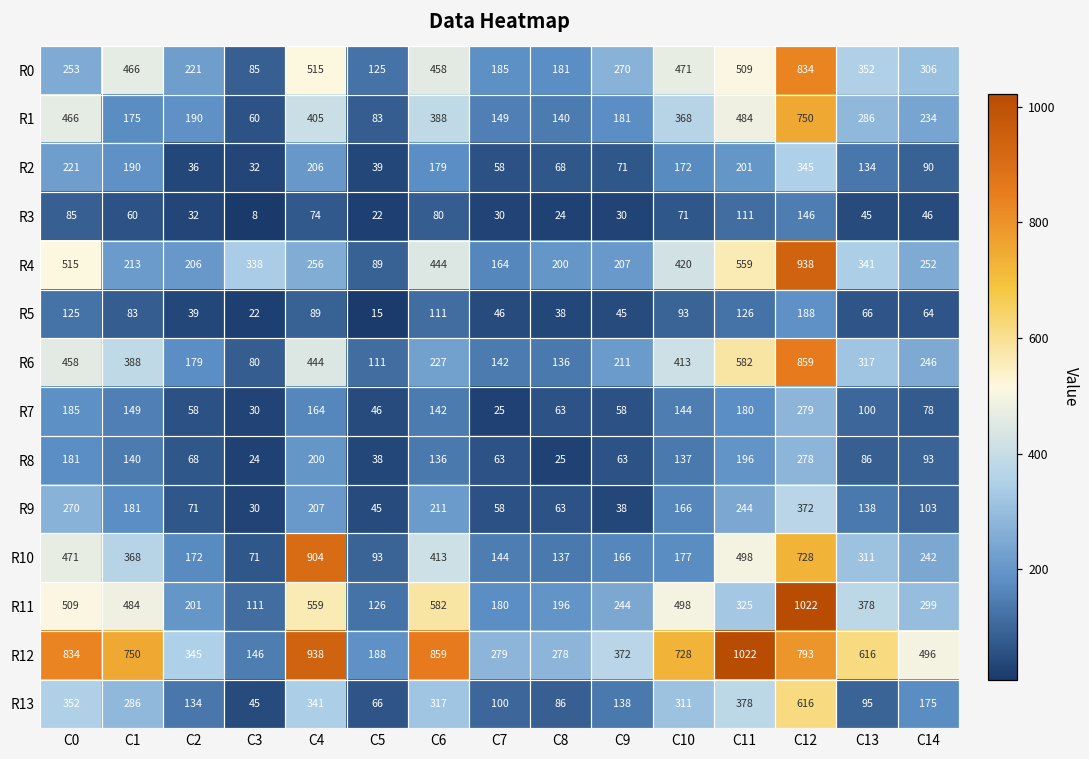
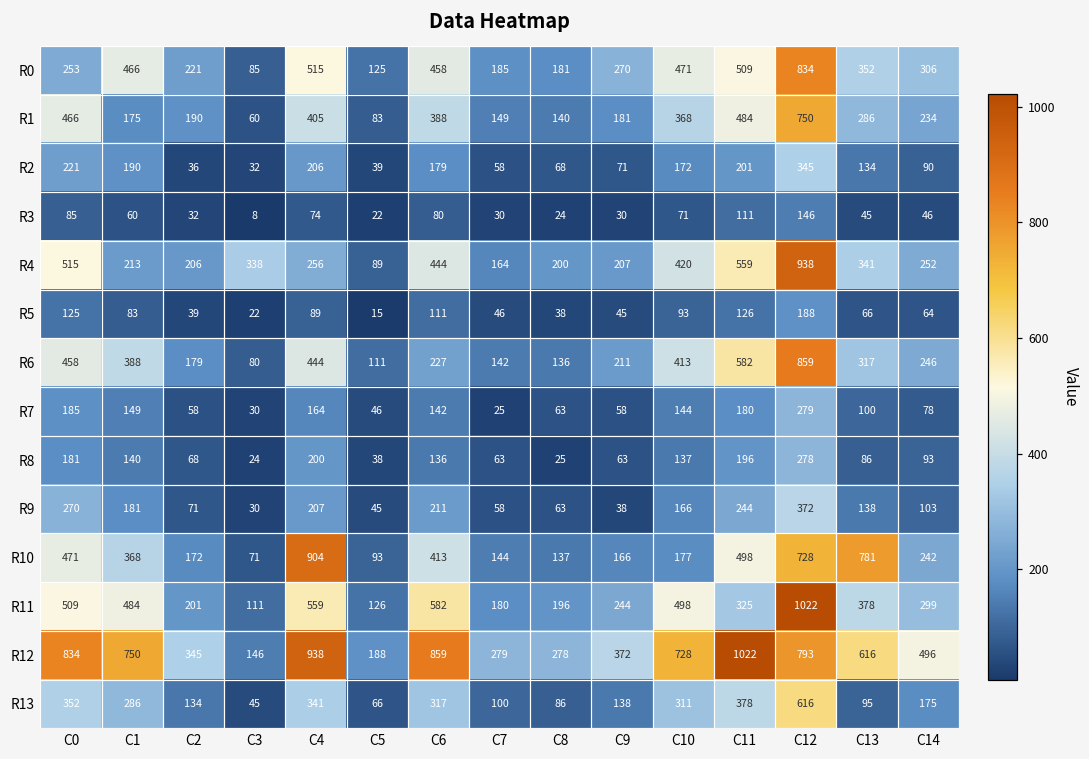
R10, C13: 311 -> 781
